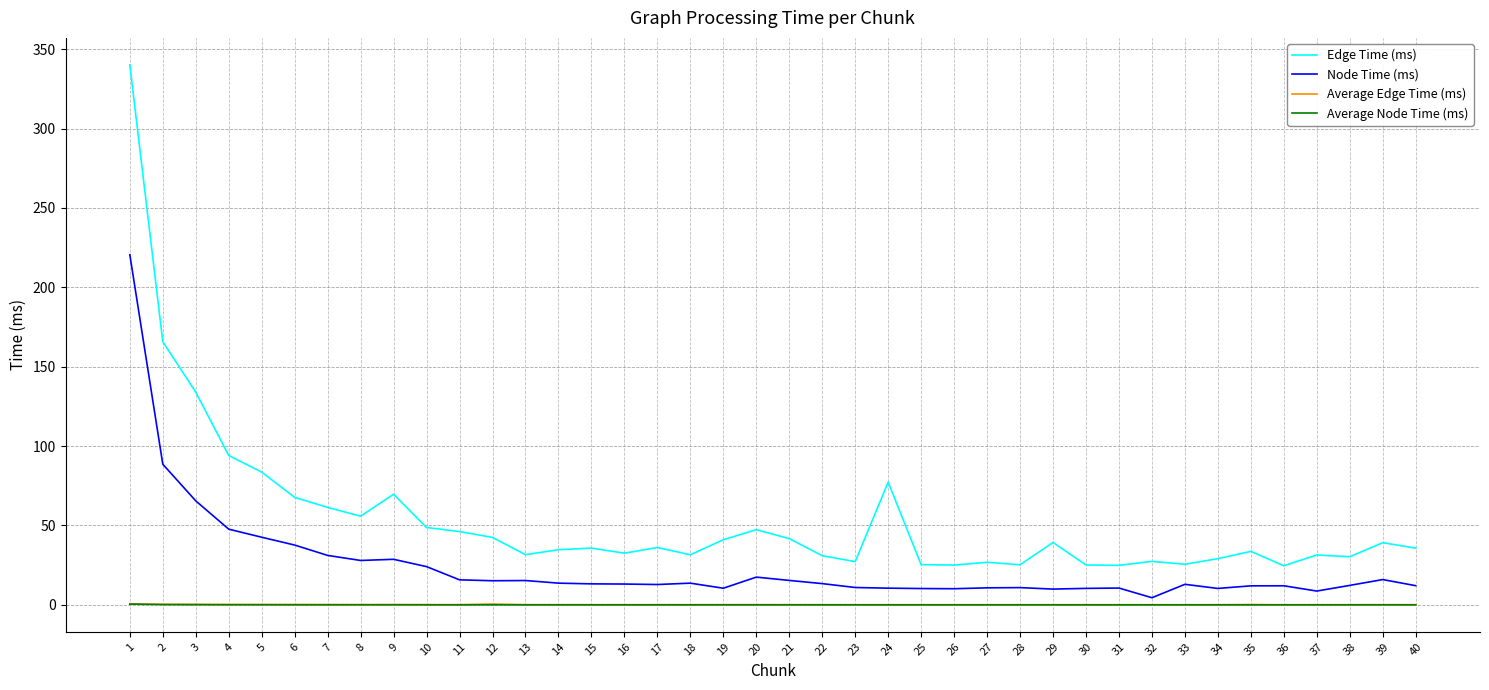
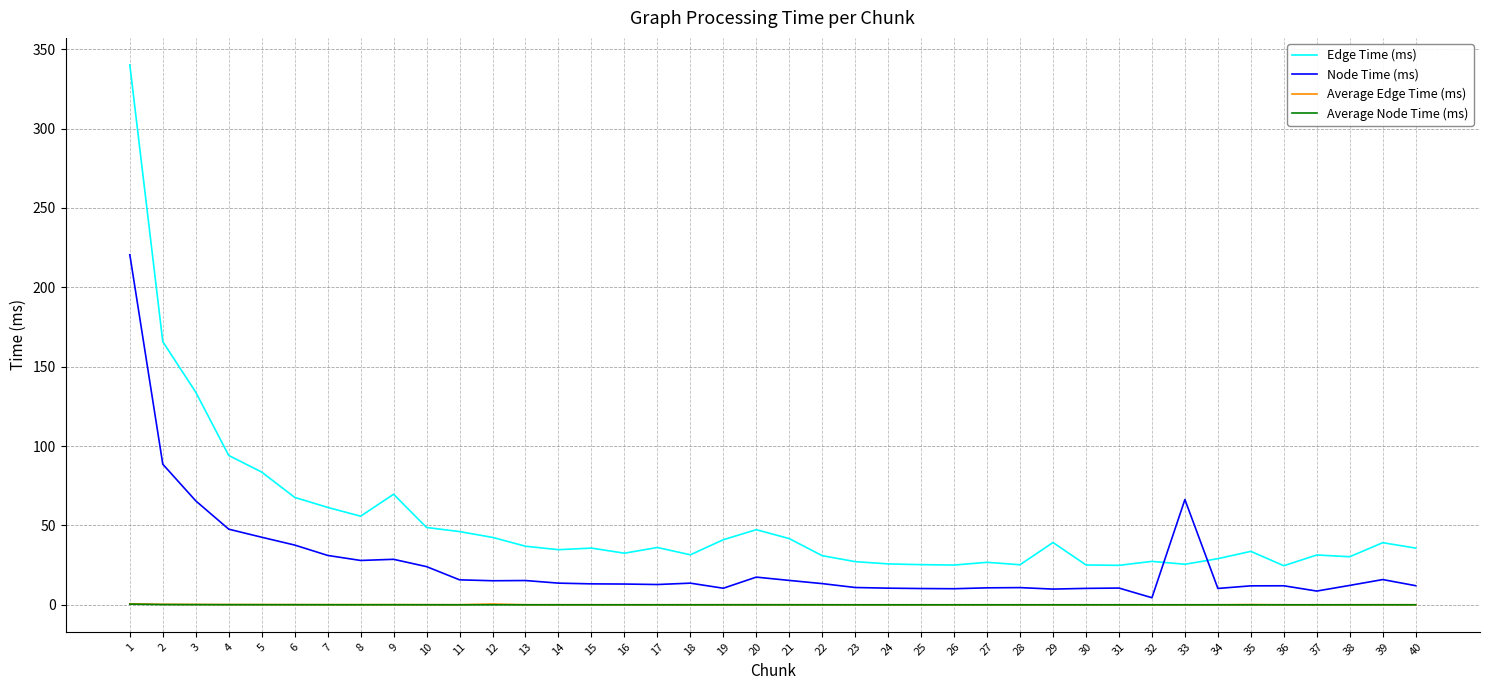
Edge Time (ms), 13: 32 -> 37
Edge Time (ms), 24: 77 -> 26
Node Time (ms), 33: 13 -> 66
